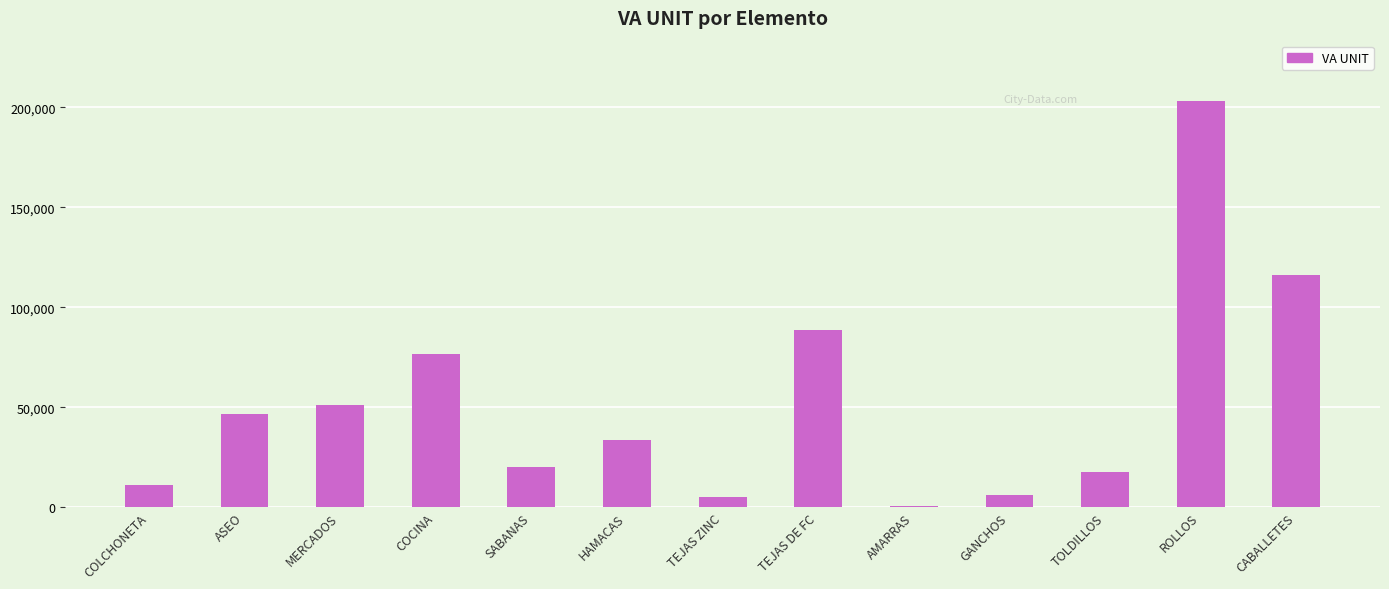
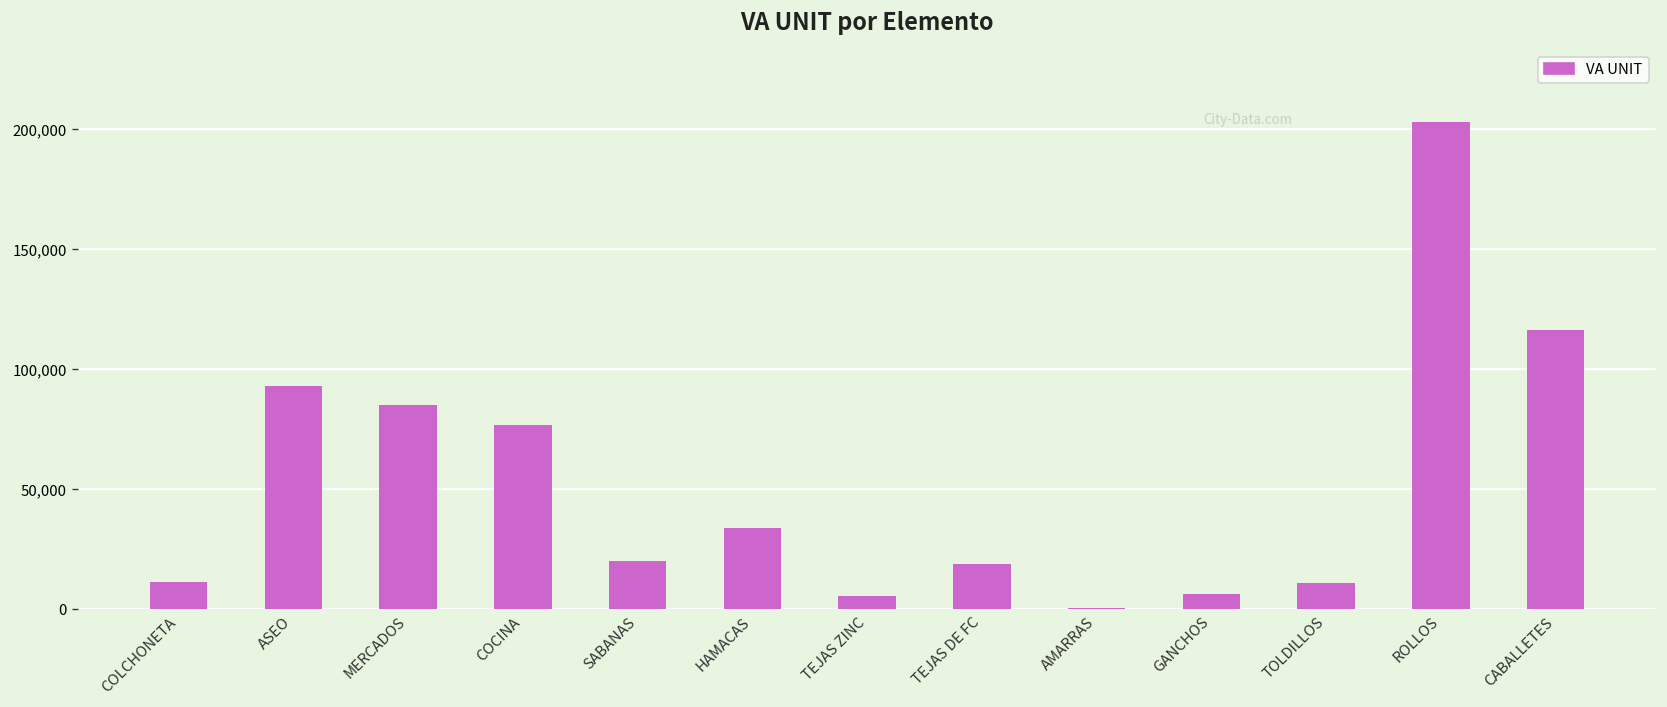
ASEO: 47,000 -> 93,000
MERCADOS: 51,000 -> 85,000
TEJAS DE FC: 89,000 -> 19,000
TOLDILLOS: 18,000 -> 11,000
